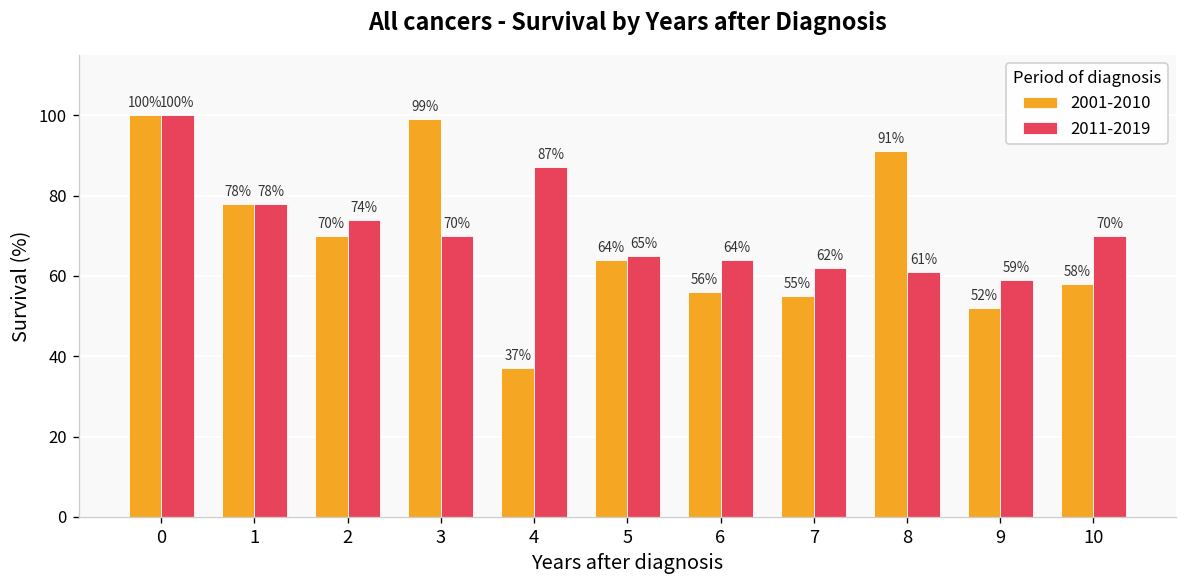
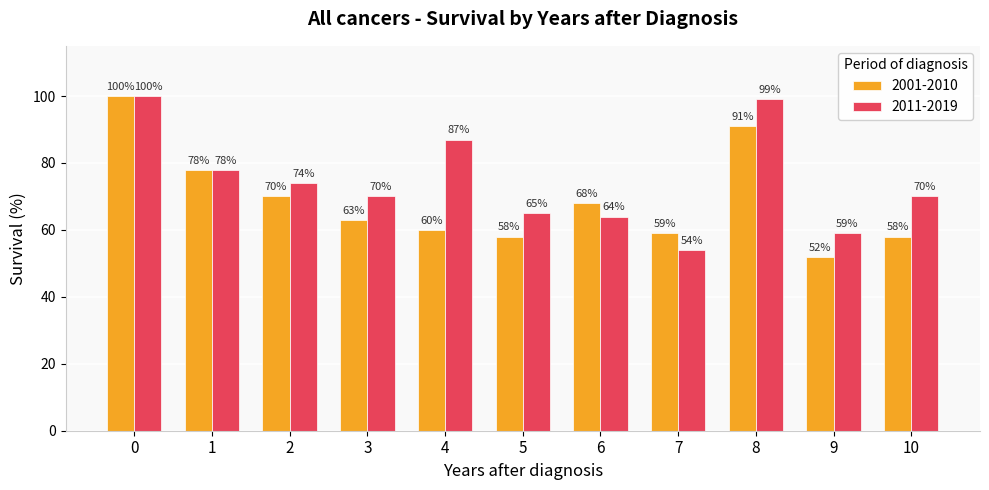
2001-2010, 3: 99% -> 63%
2001-2010, 4: 37% -> 60%
2001-2010, 5: 64% -> 58%
2001-2010, 6: 56% -> 68%
2001-2010, 7: 55% -> 59%
2011-2019, 7: 62% -> 54%
2011-2019, 8: 61% -> 99%
